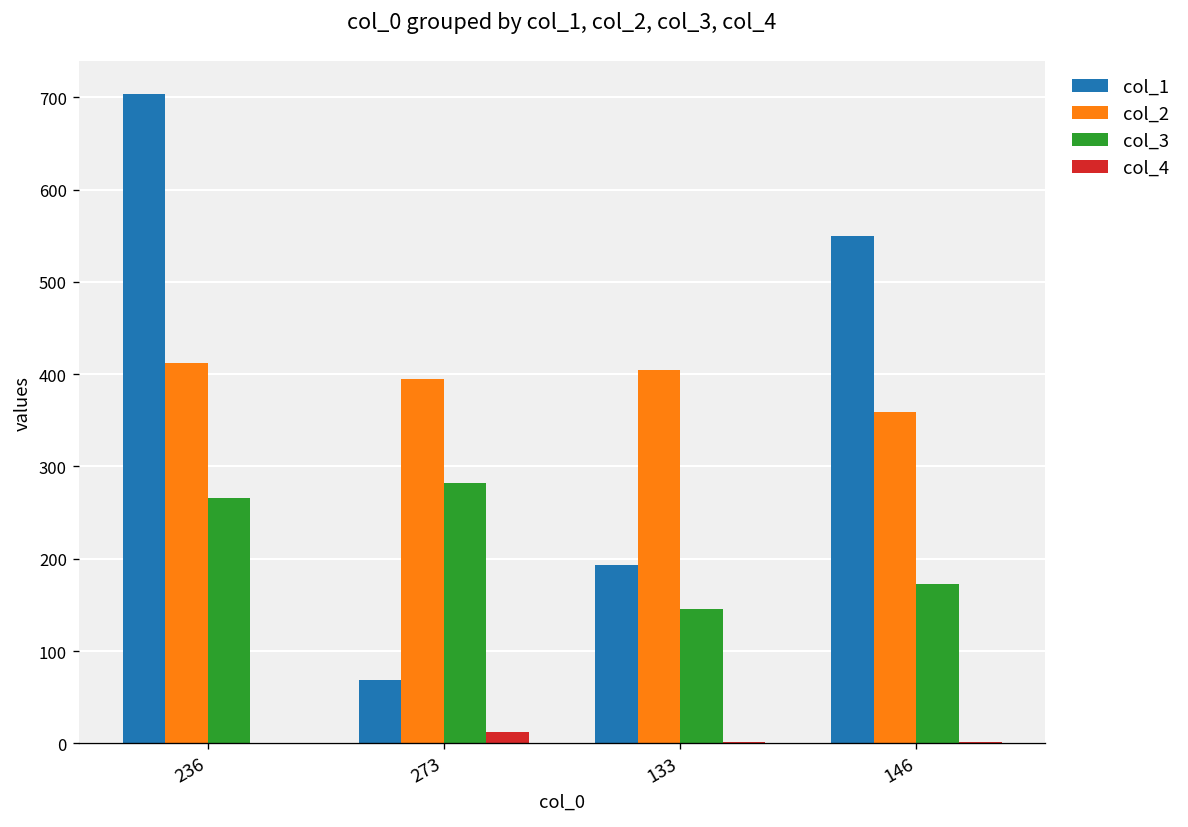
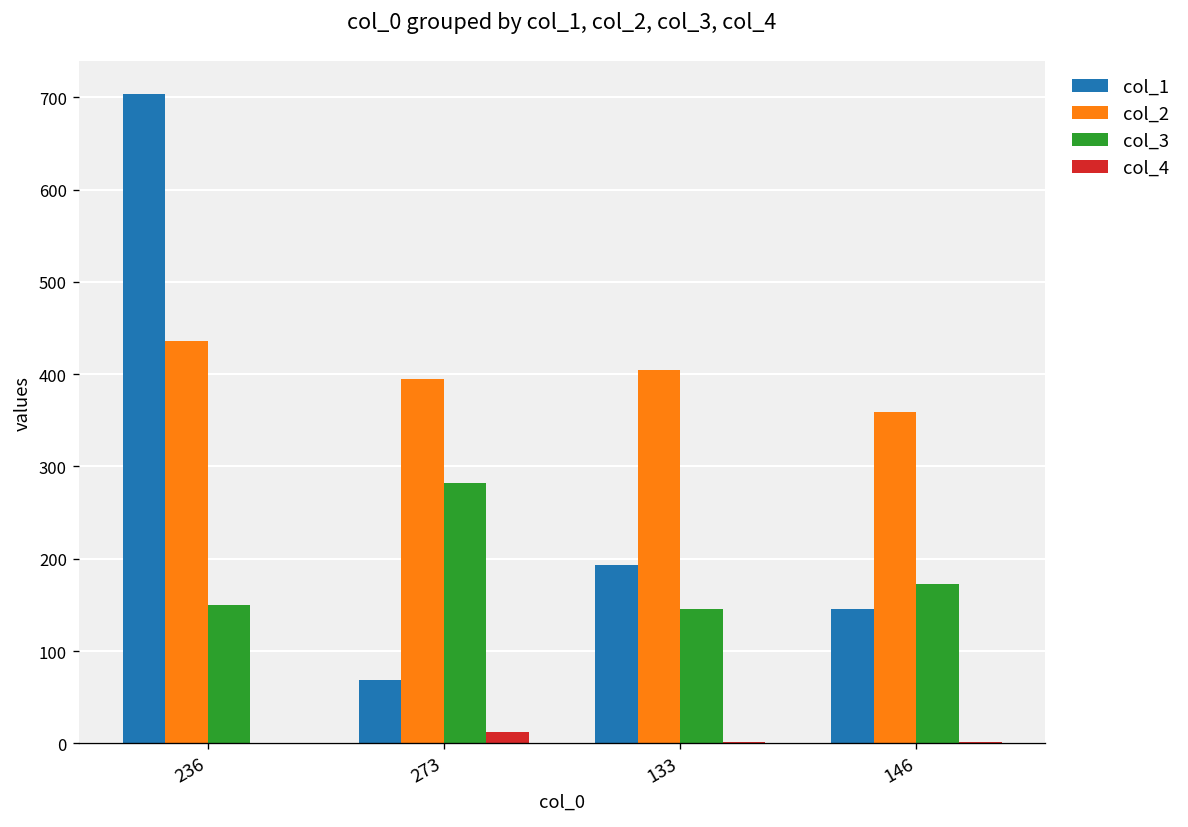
col_2, 236: 410 -> 440
col_3, 236: 270 -> 150
col_1, 146: 550 -> 150
